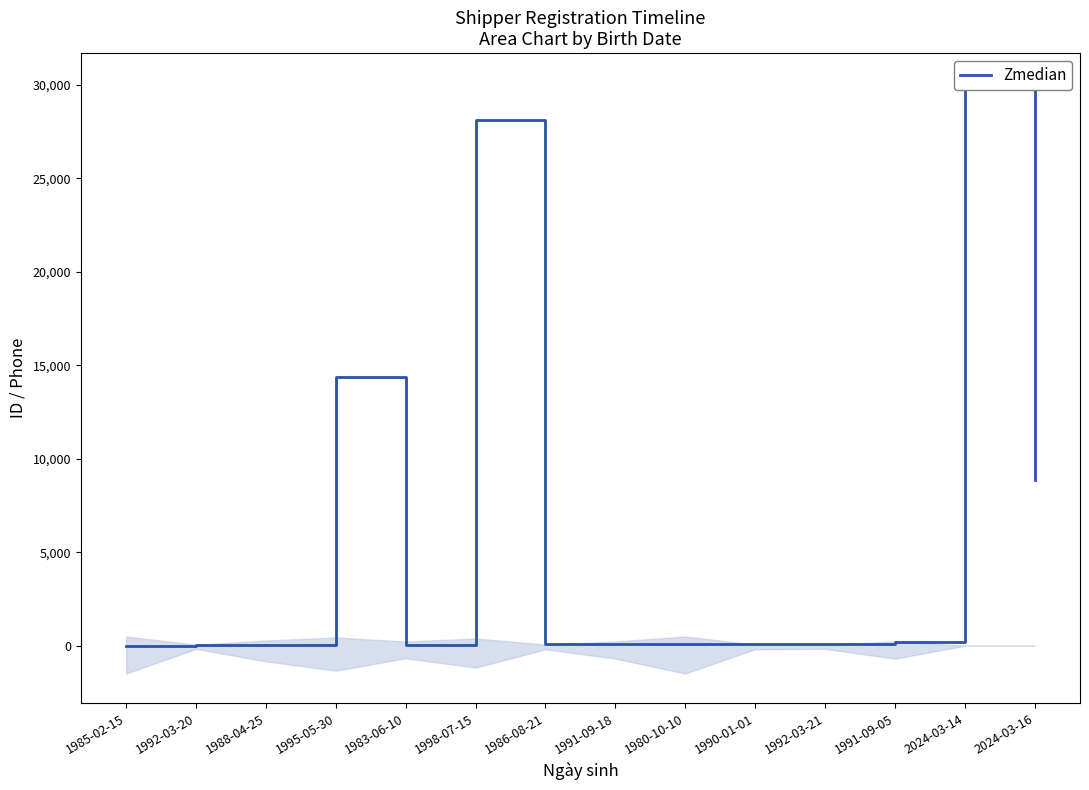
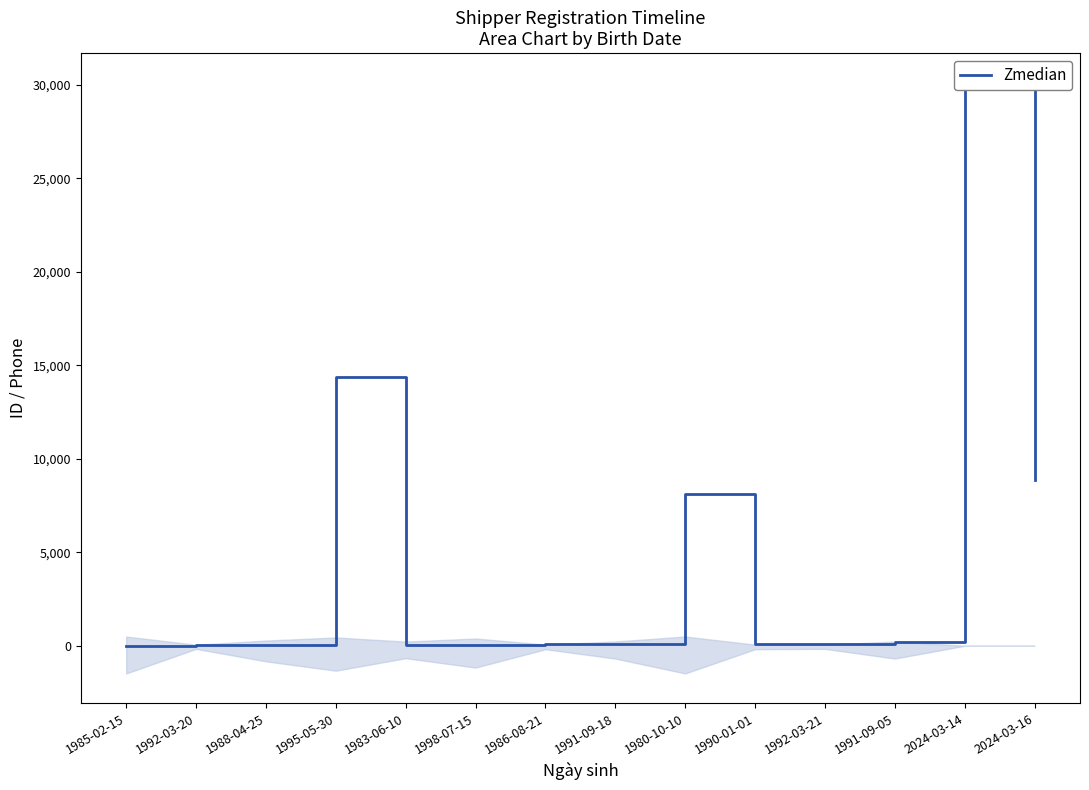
Zmedian, 1998-07-15: 28,100 -> 100
Zmedian, 1980-10-10: 100 -> 8,100
